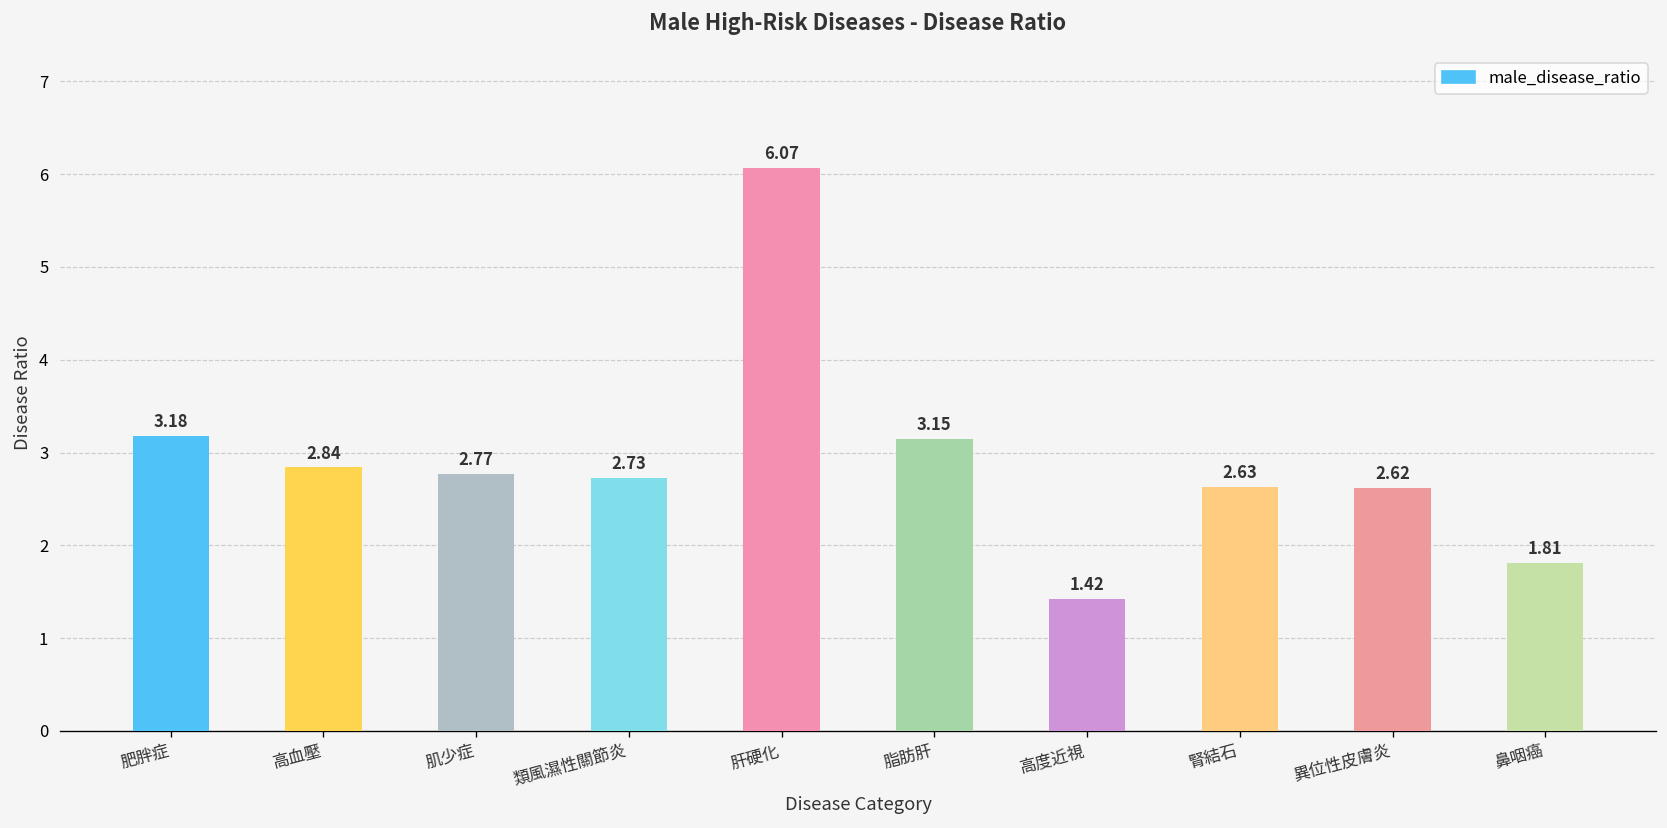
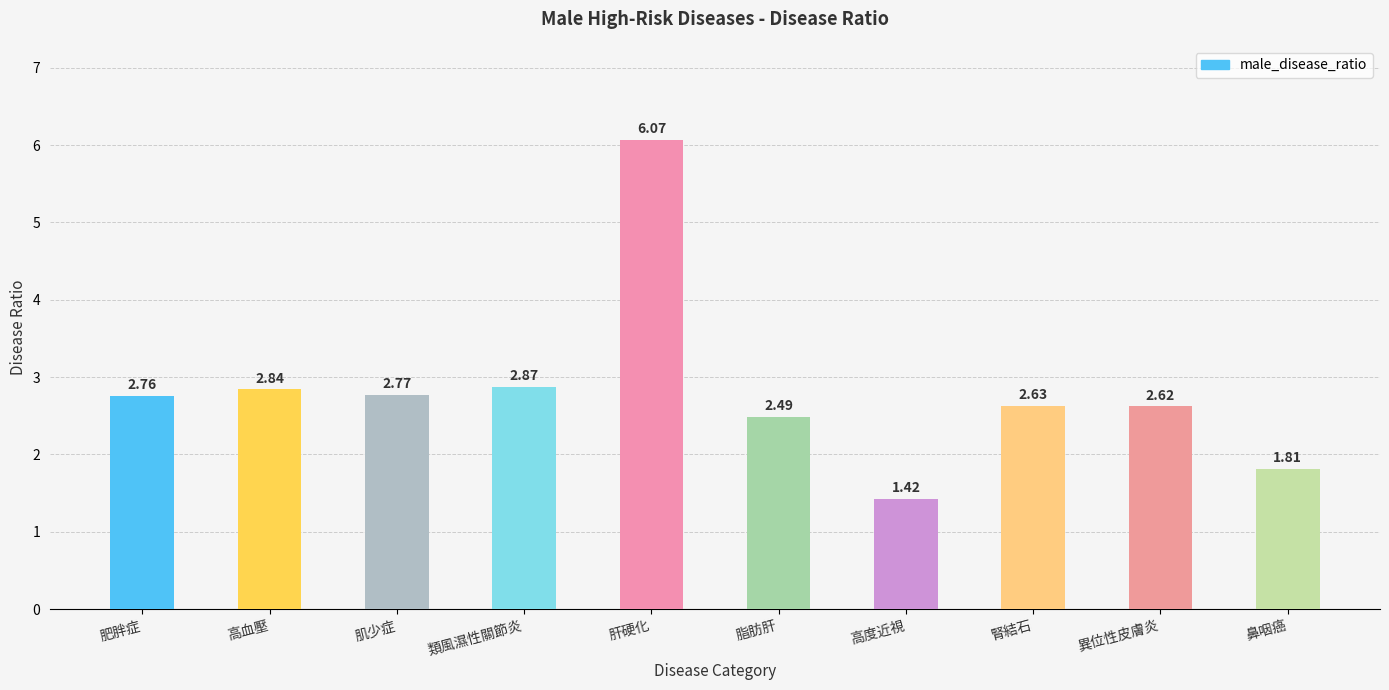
肥胖症: 3.18 -> 2.76
類風濕性關節炎: 2.73 -> 2.87
脂肪肝: 3.15 -> 2.49
